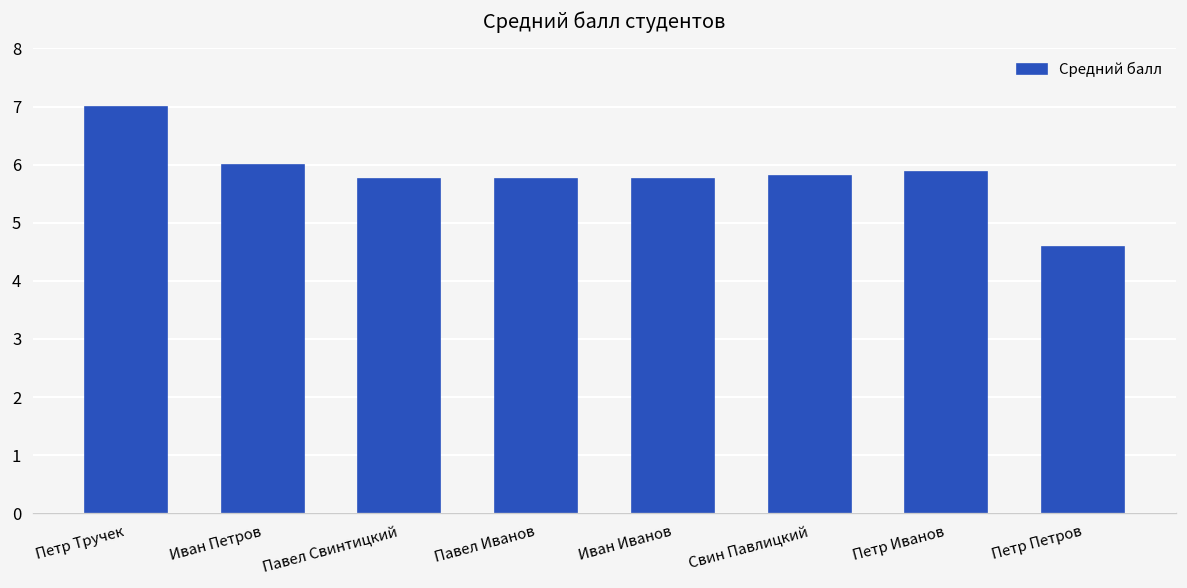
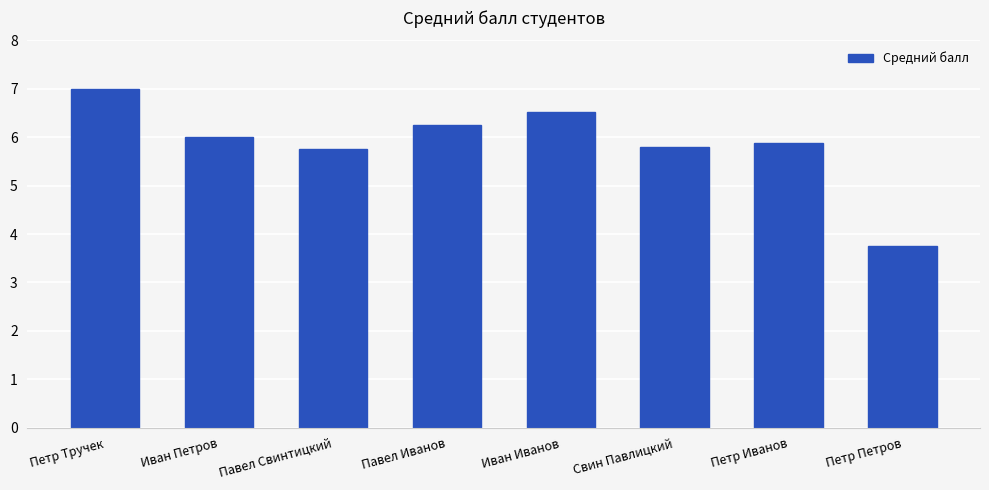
Павел Иванов: 5.8 -> 6.3
Иван Иванов: 5.8 -> 6.5
Петр Петров: 4.6 -> 3.8
